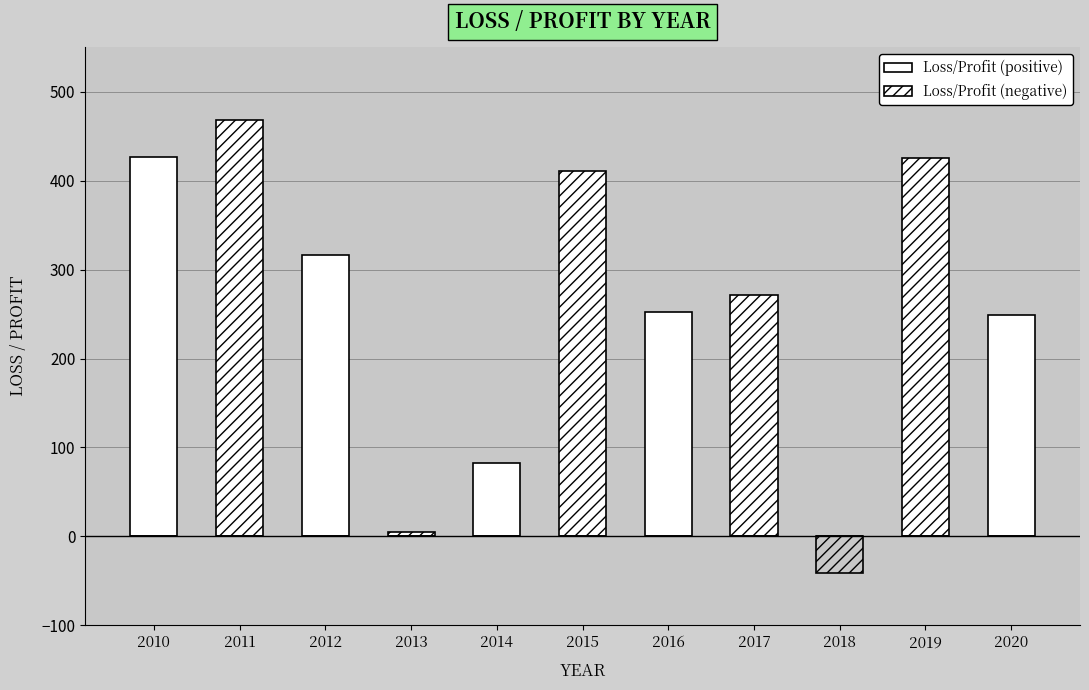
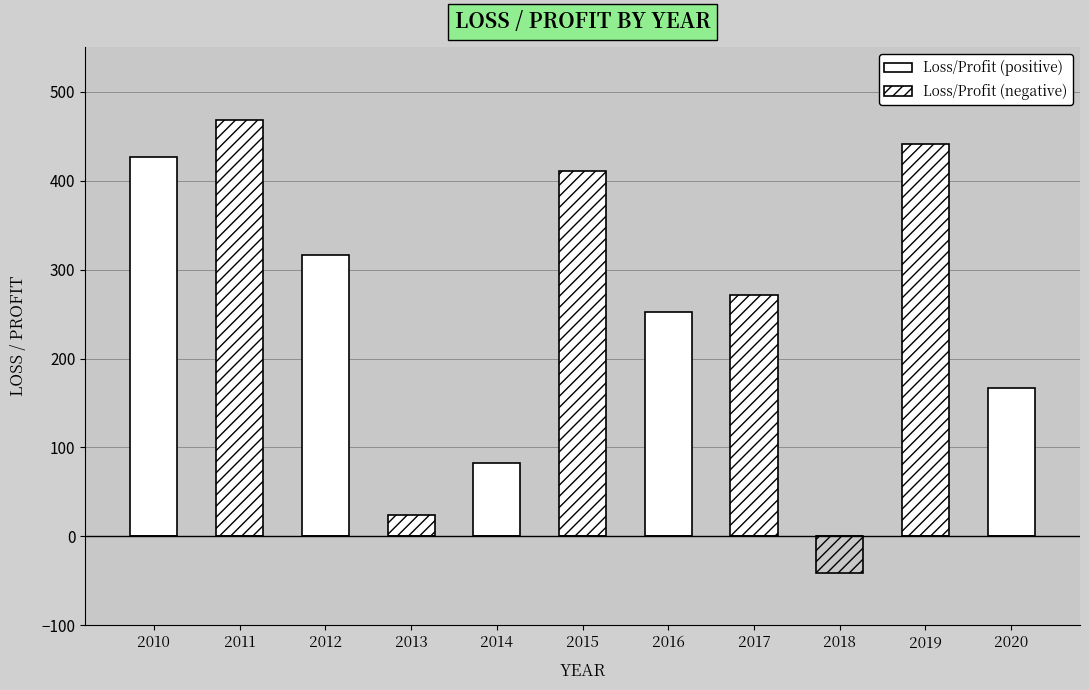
Loss/Profit (positive), 2013: 10 -> 20
Loss/Profit (positive), 2019: 430 -> 440
Loss/Profit (positive), 2020: 250 -> 170
